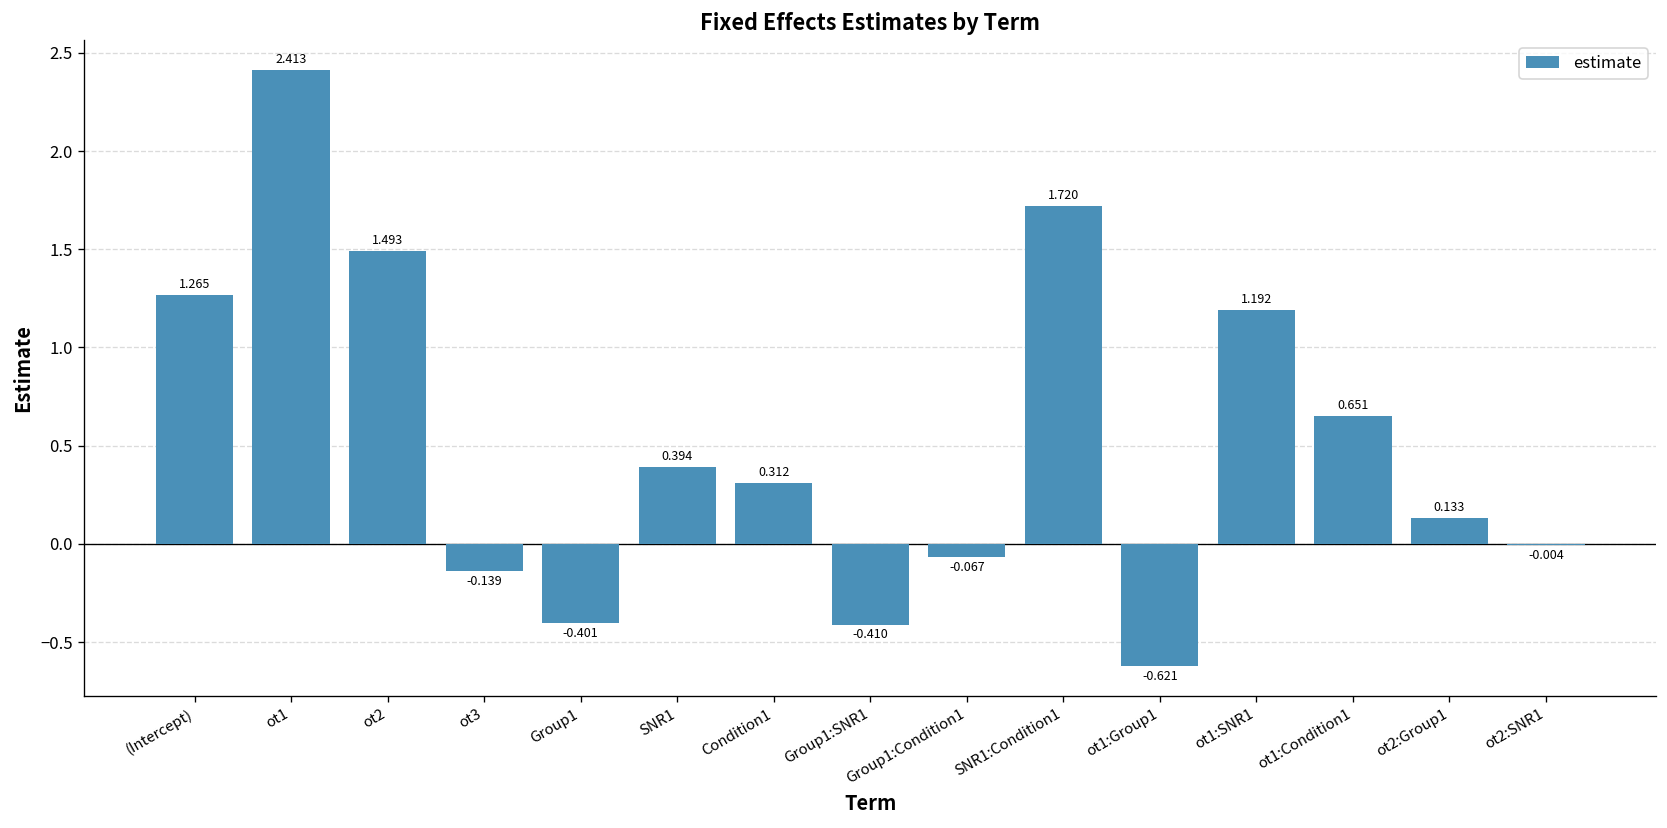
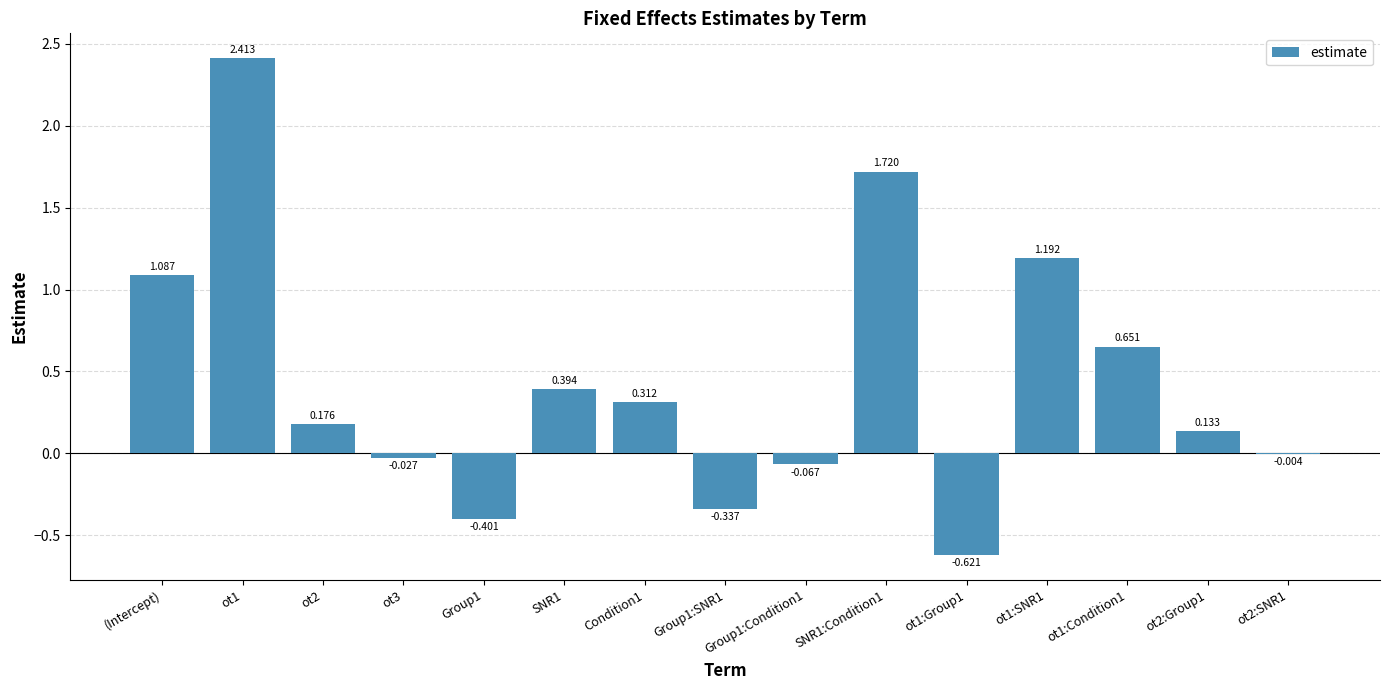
(Intercept): 1.265 -> 1.087
ot2: 1.493 -> 0.176
ot3: -0.139 -> -0.027
Group1:SNR1: -0.410 -> -0.337
